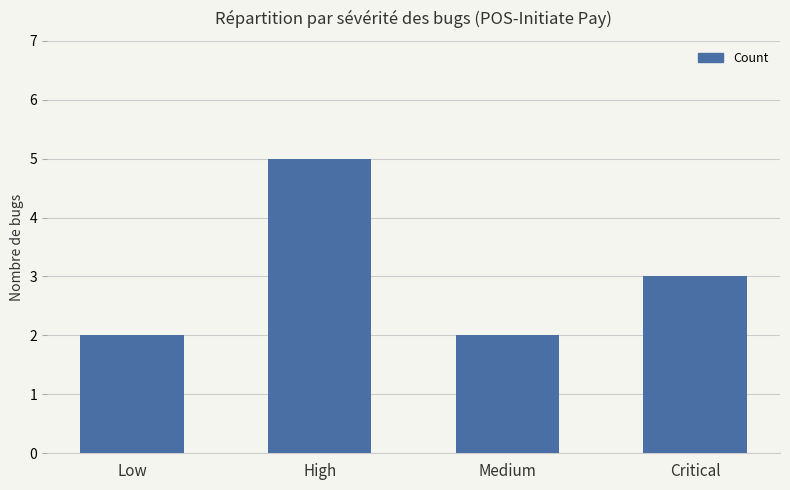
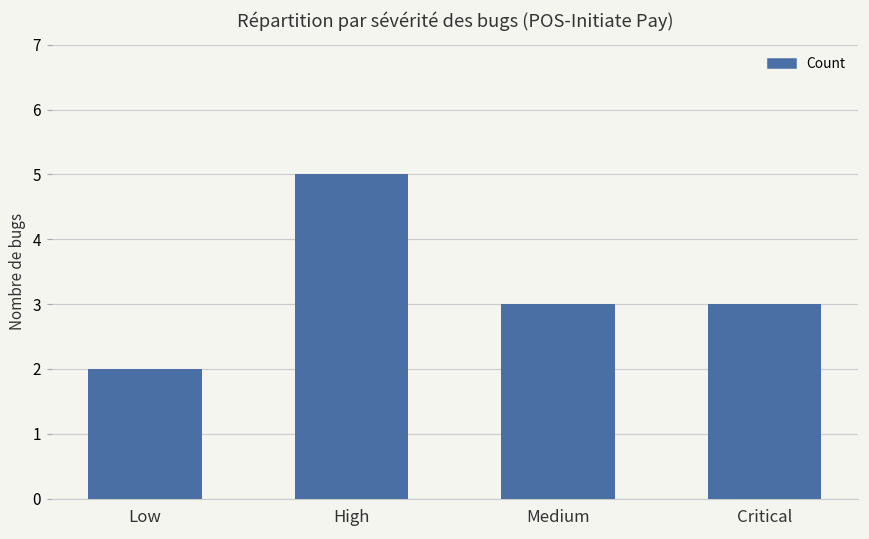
Medium: 2 -> 3
